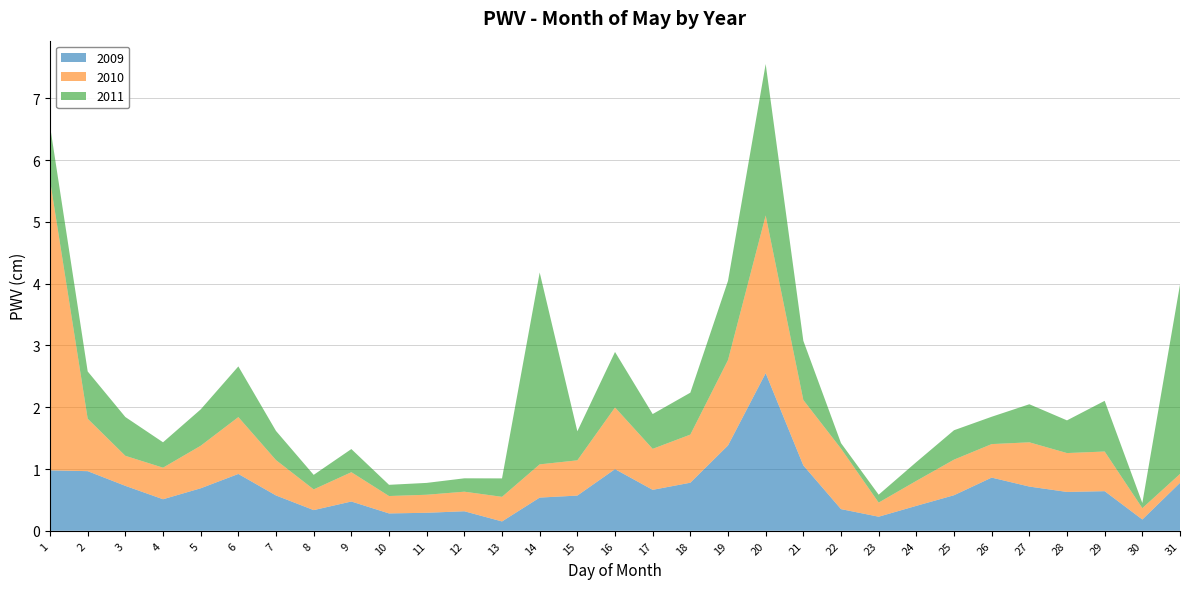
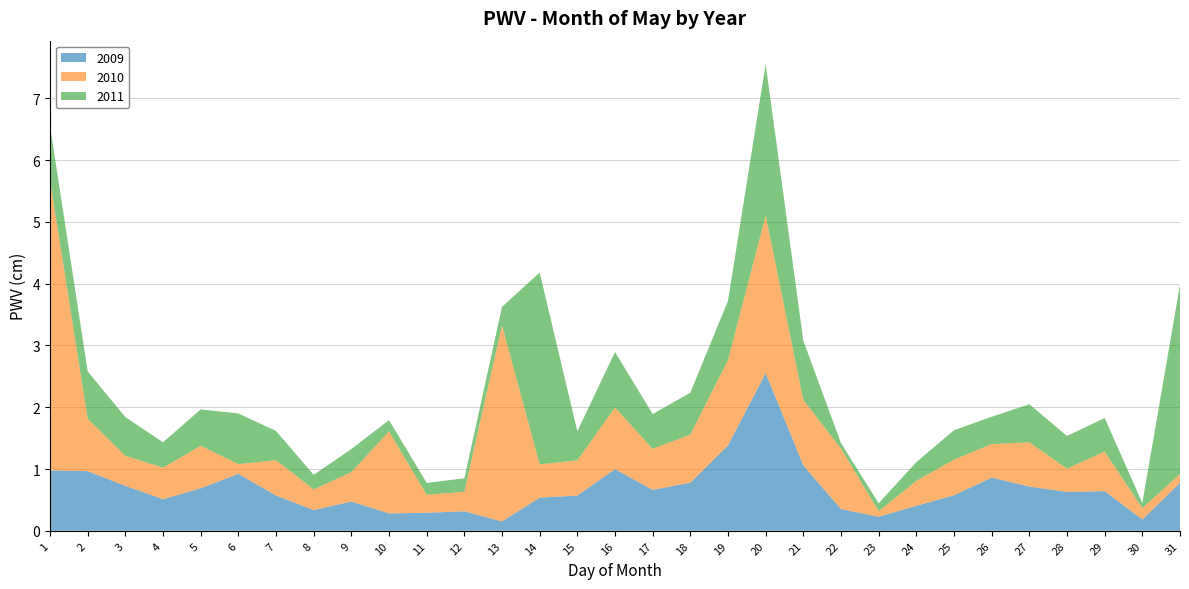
2010, 6: 0.9 -> 0.2
2010, 10: 0.3 -> 1.3
2010, 13: 0.4 -> 3.2
2011, 19: 1.3 -> 1.0
2010, 23: 0.2 -> 0.1
2010, 28: 0.6 -> 0.4
2011, 29: 0.8 -> 0.5
